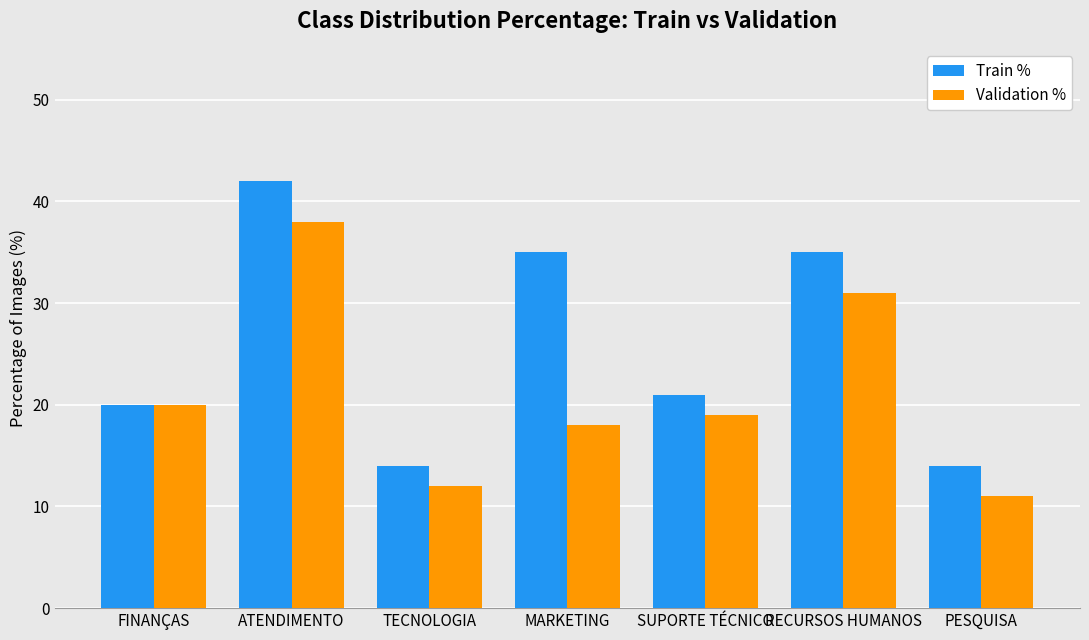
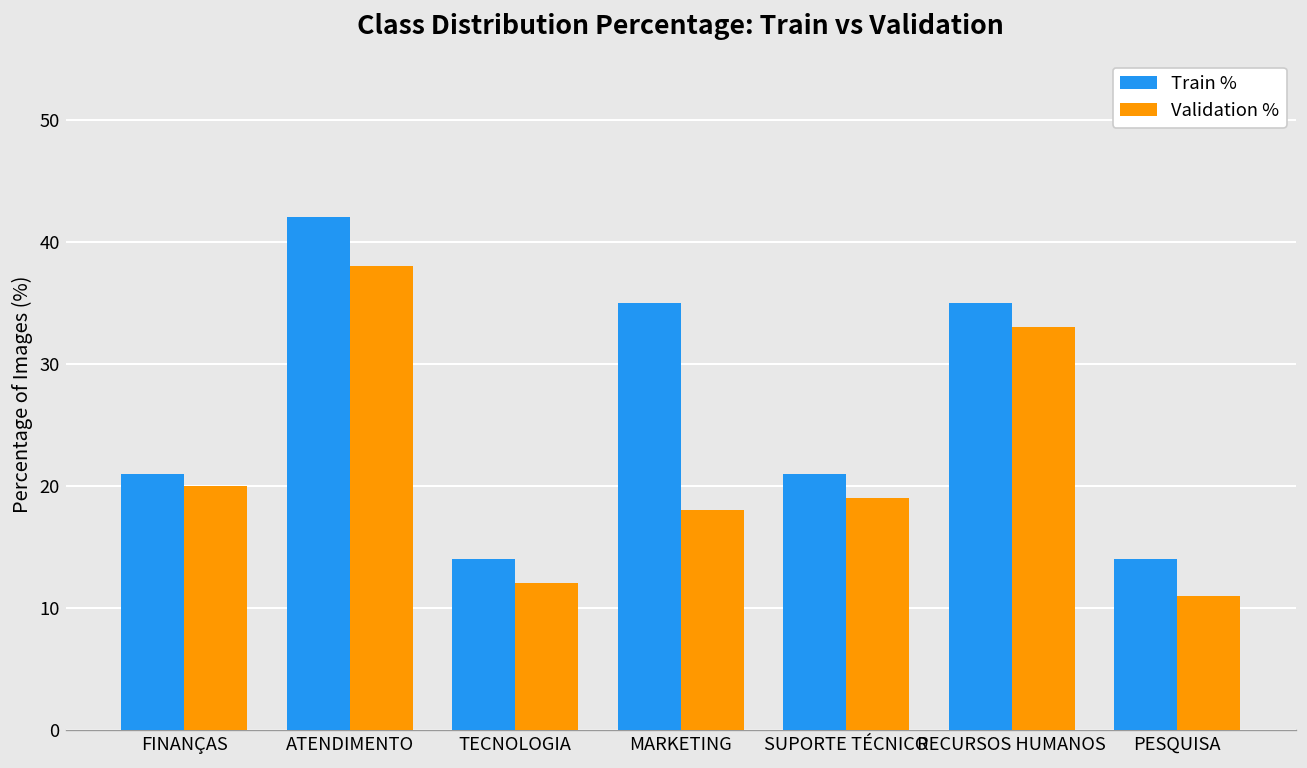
Train %, FINANÇAS: 20 -> 21
Validation %, RECURSOS HUMANOS: 31 -> 33
